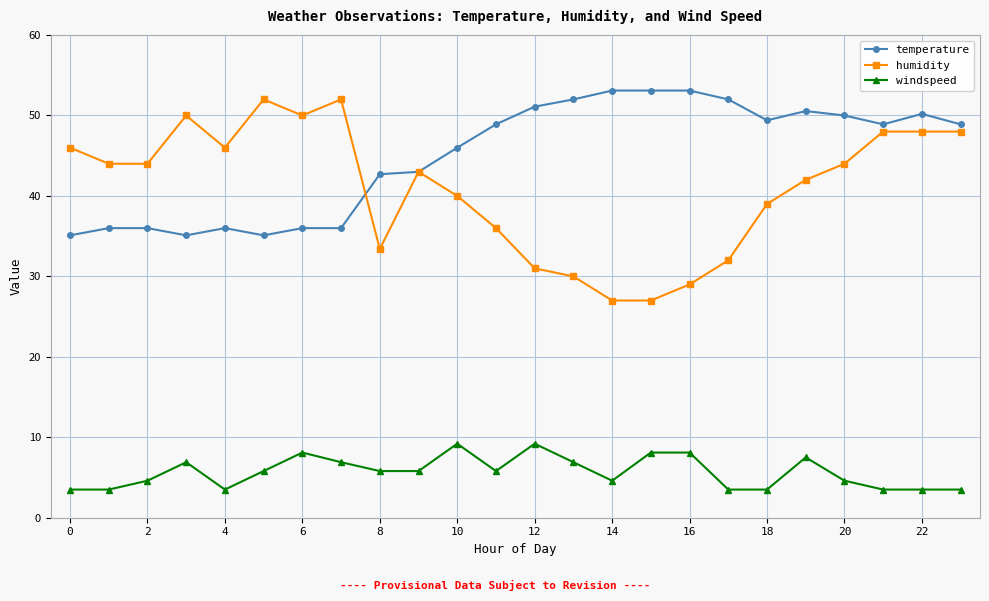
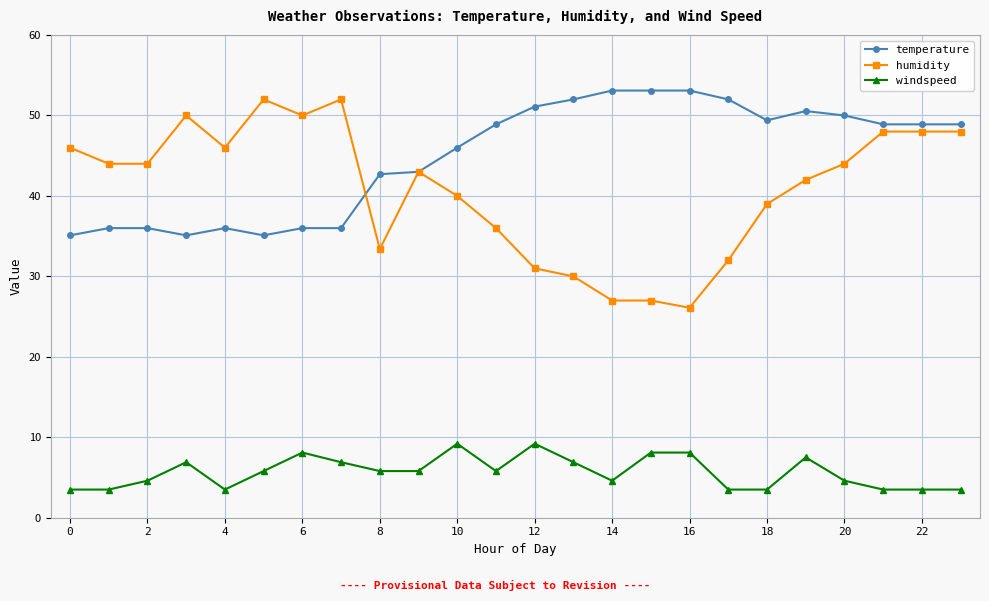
humidity, 16: 29 -> 26
temperature, 22: 50 -> 49
